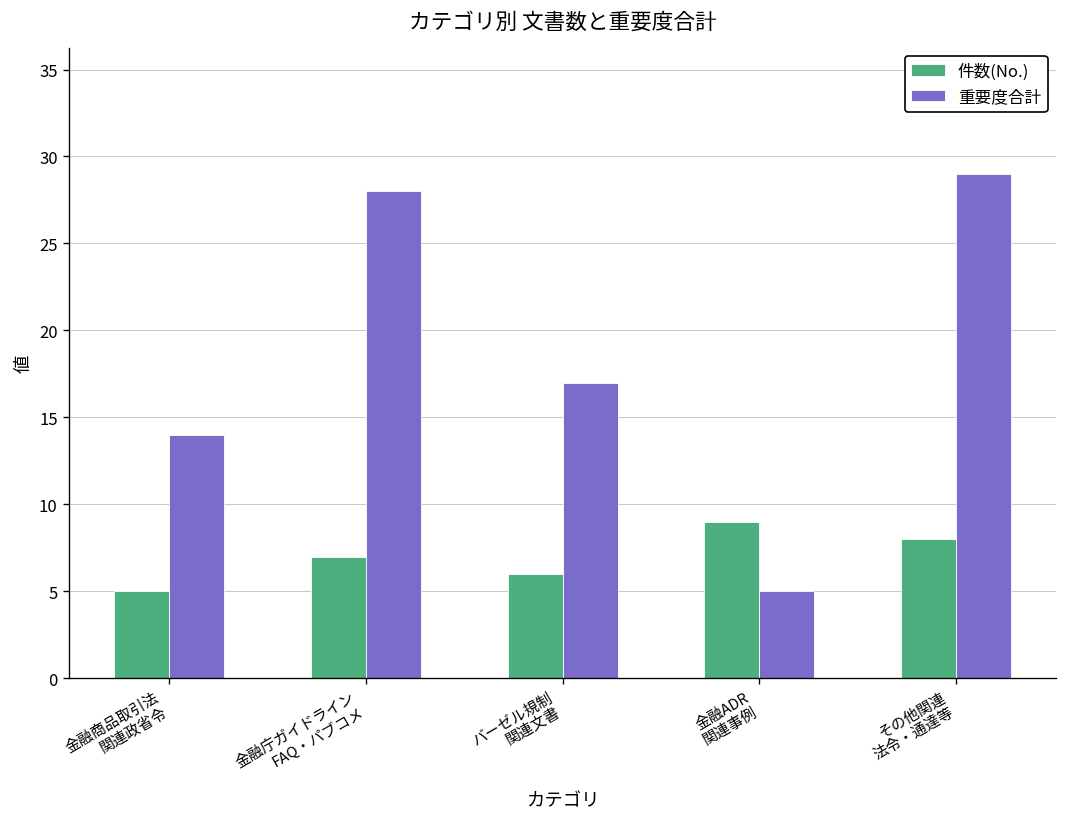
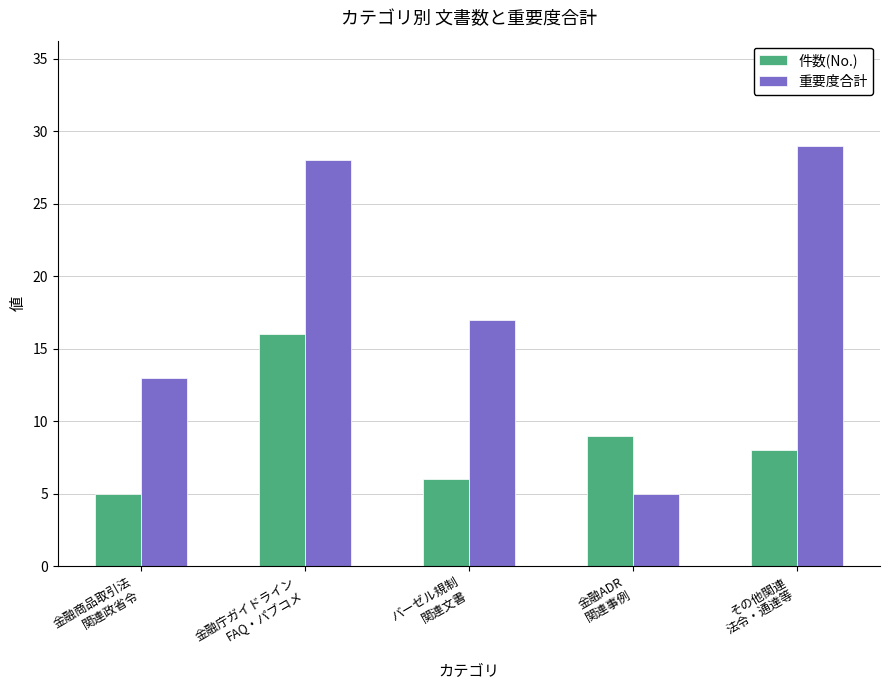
重要度合計, 金融商品取引法 関連政省令: 14 -> 13
件数(No.), 金融庁ガイドライン FAQ・パブコメ: 7 -> 16
